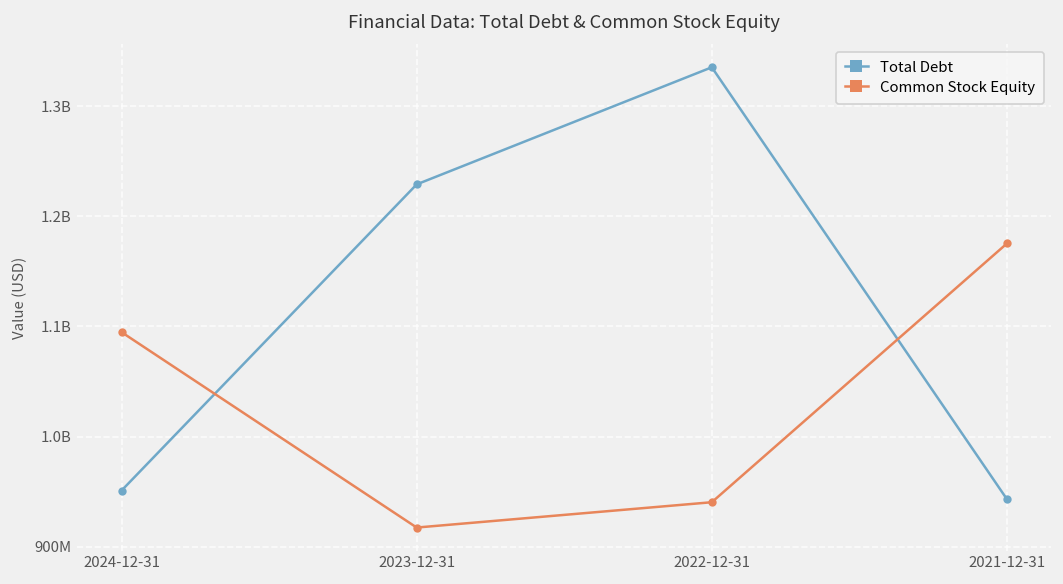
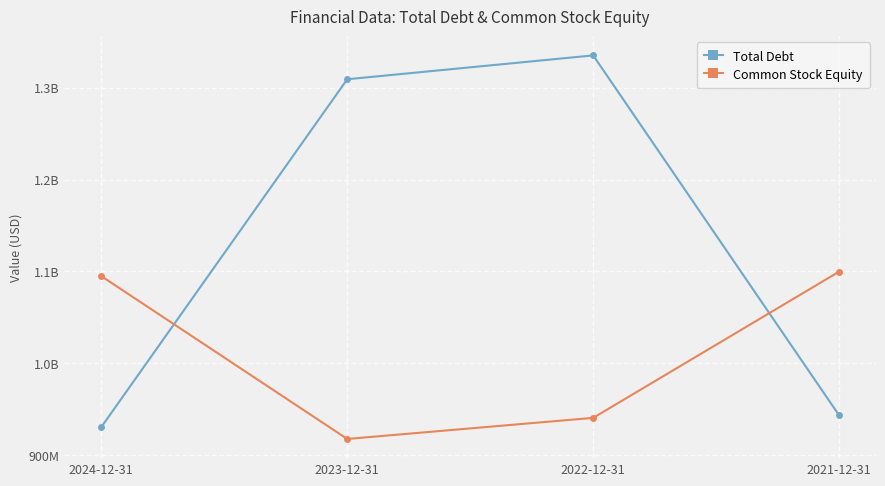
Total Debt, 2024-12-31: 950000000 -> 930000000
Total Debt, 2023-12-31: 1230000000 -> 1310000000
Common Stock Equity, 2021-12-31: 1180000000 -> 1100000000
